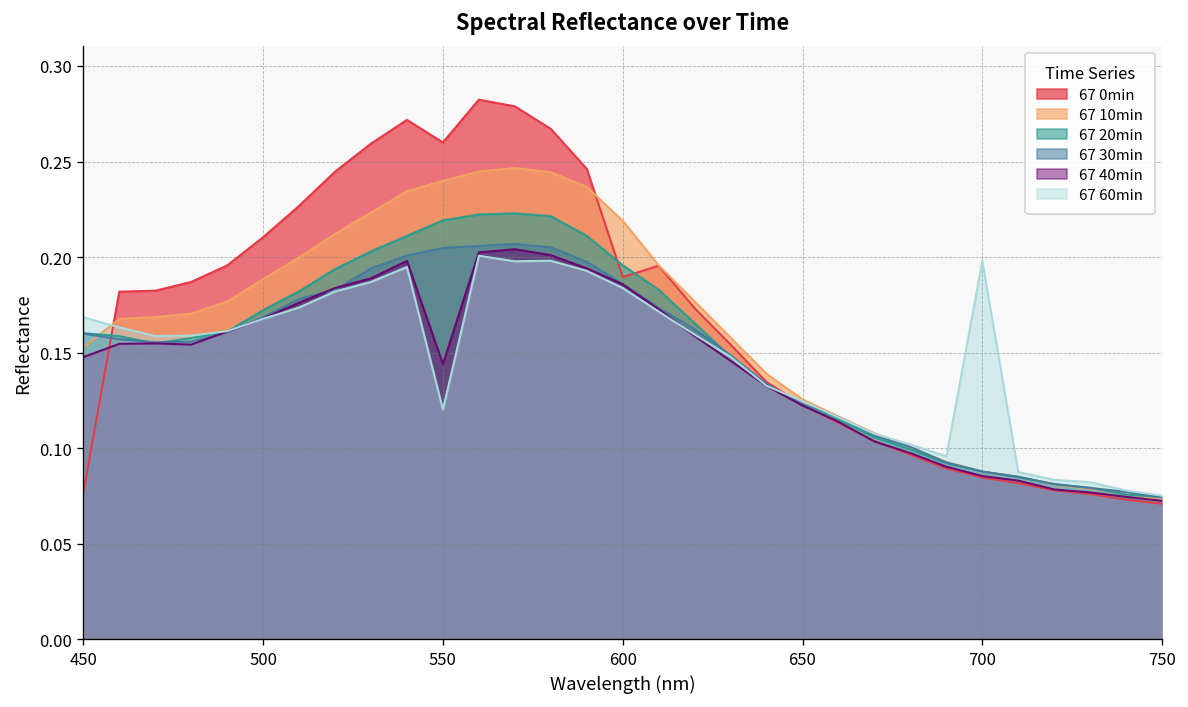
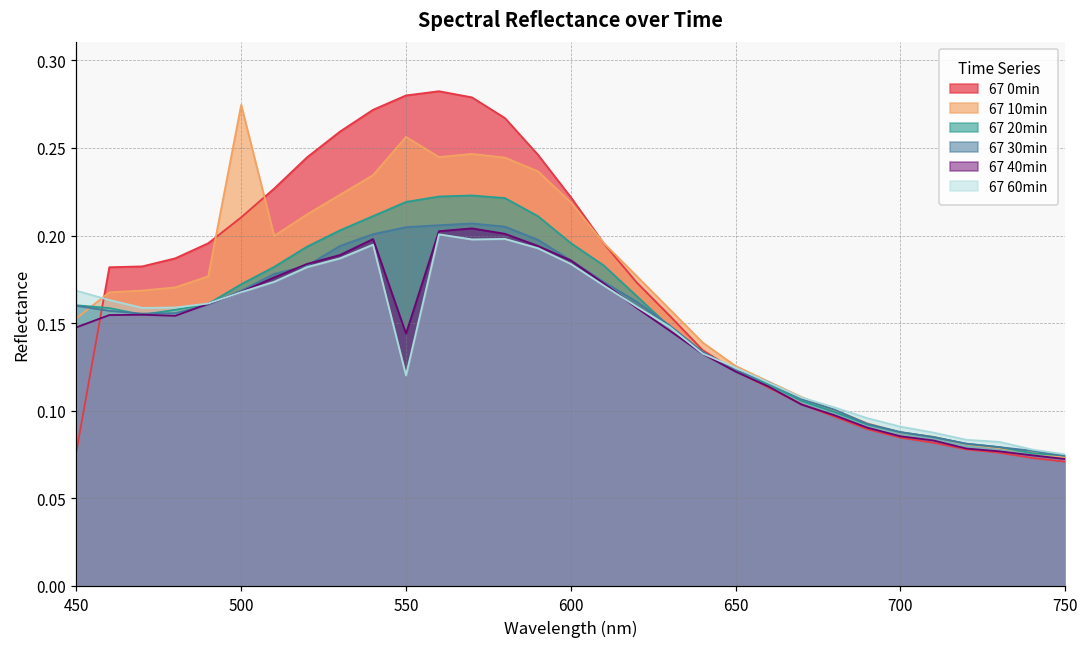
67 10min, 500: 0.188 -> 0.275
67 0min, 550: 0.26 -> 0.28
67 10min, 550: 0.240 -> 0.256
67 0min, 600: 0.190 -> 0.222
67 60min, 700: 0.198 -> 0.091
